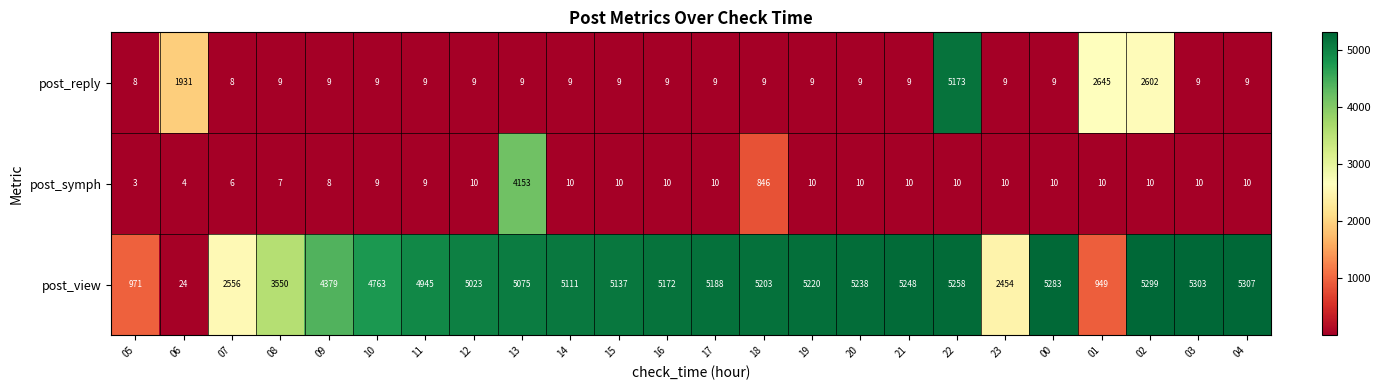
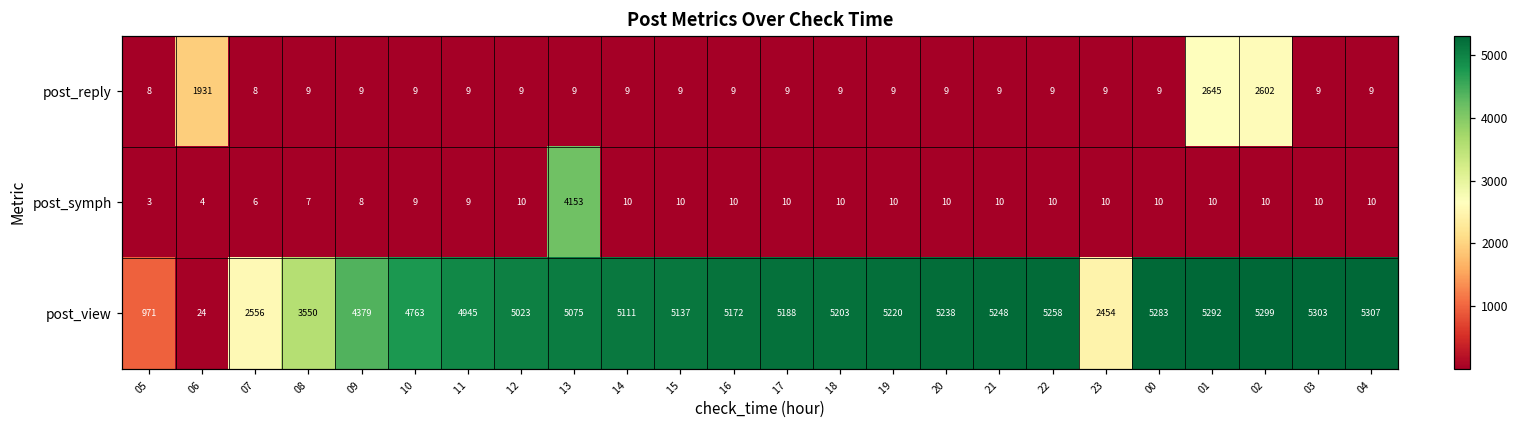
post_reply, 22: 5173 -> 9
post_symph, 18: 846 -> 10
post_view, 01: 949 -> 5292
